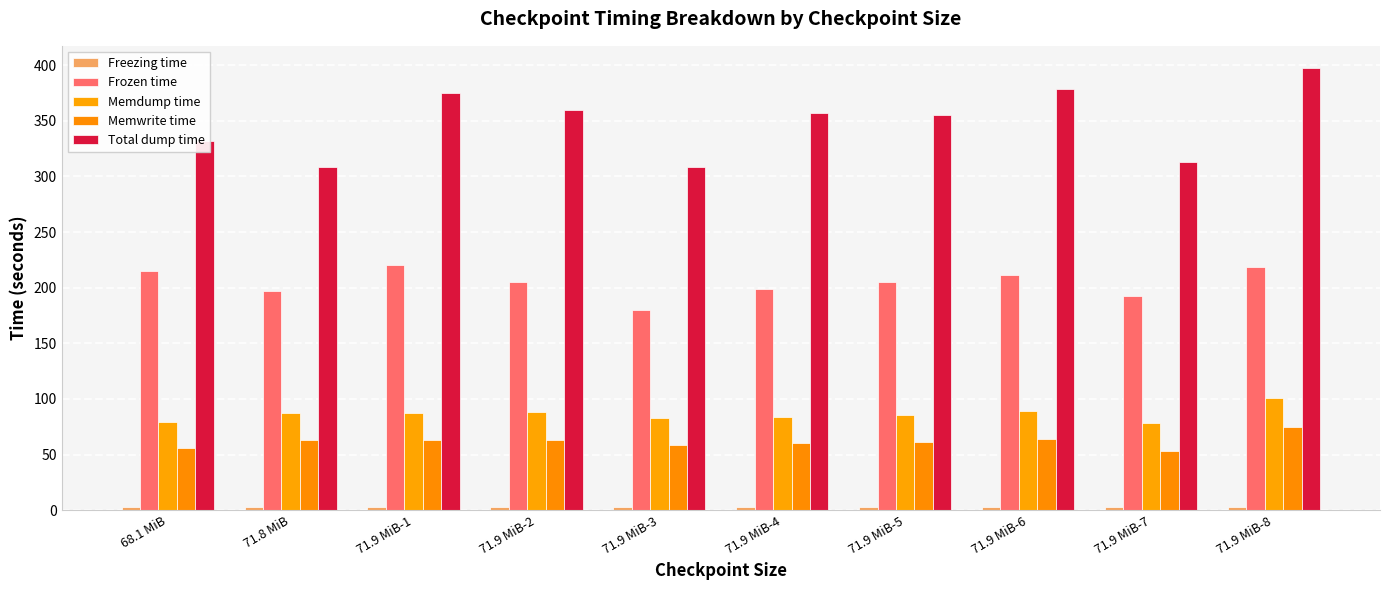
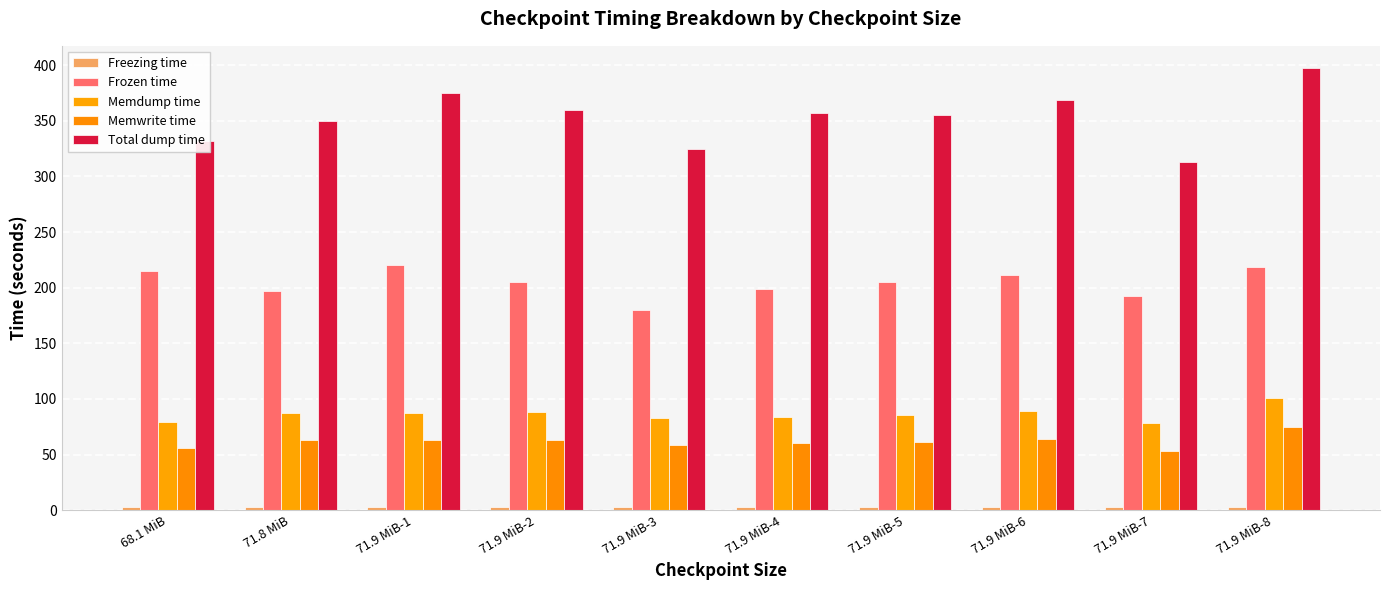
Total dump time, 71.8 MiB: 309 -> 350
Total dump time, 71.9 MiB-3: 309 -> 324
Total dump time, 71.9 MiB-6: 378 -> 368
